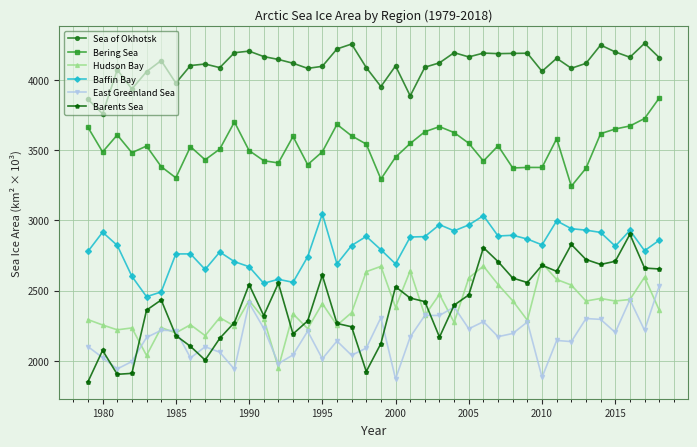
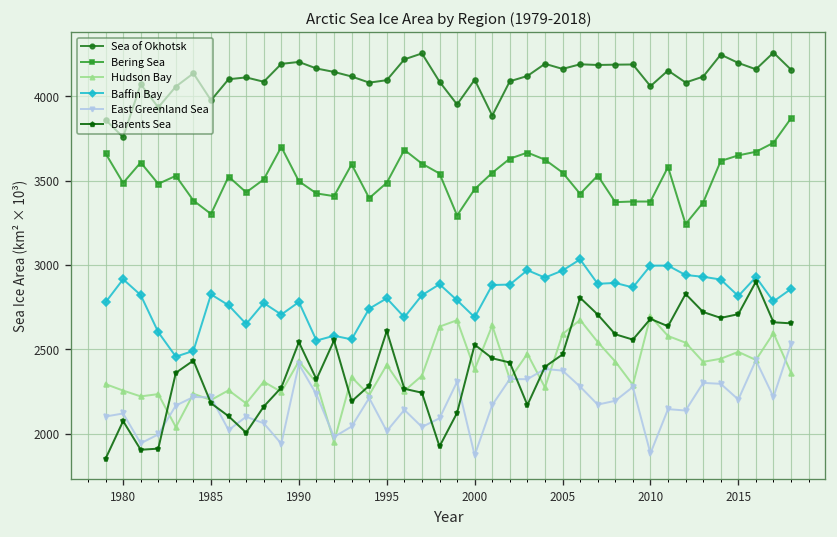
East Greenland Sea, 1980: 2020 -> 2120
Baffin Bay, 1985: 2760 -> 2830
Baffin Bay, 1990: 2670 -> 2780
Baffin Bay, 1995: 3050 -> 2800
East Greenland Sea, 2005: 2230 -> 2370
Baffin Bay, 2010: 2830 -> 3000
Hudson Bay, 2015: 2430 -> 2480
